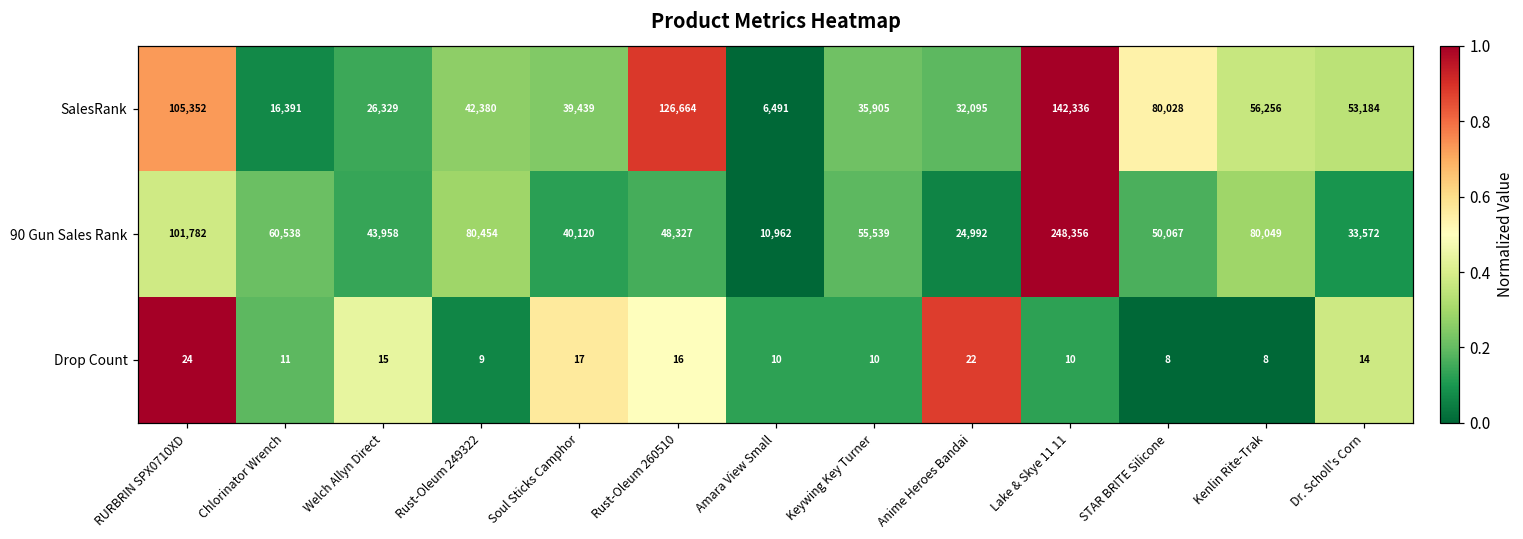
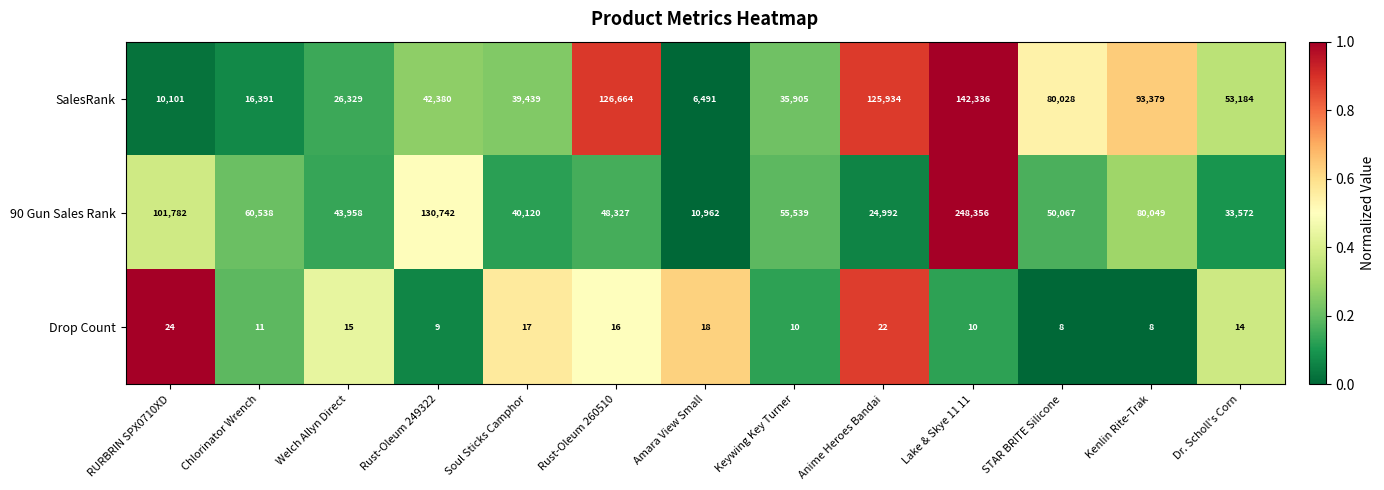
SalesRank, RURBRIN SPX0710XD: 105,352 -> 10,101
SalesRank, Anime Heroes Bandai: 32,095 -> 125,934
SalesRank, Kenlin Rite-Trak: 56,256 -> 93,379
90 Gun Sales Rank, Rust-Oleum 249322: 80,454 -> 130,742
Drop Count, Amara View Small: 10 -> 18
